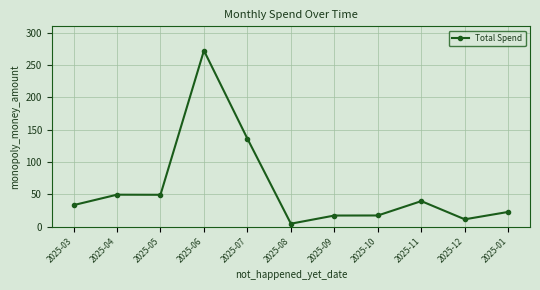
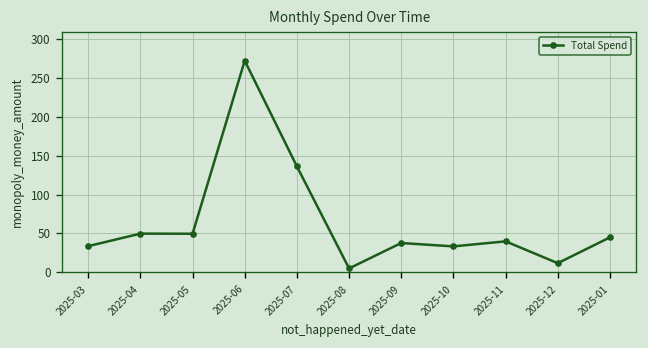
2025-09: 20 -> 40
2025-10: 20 -> 30
2025-01: 20 -> 40
